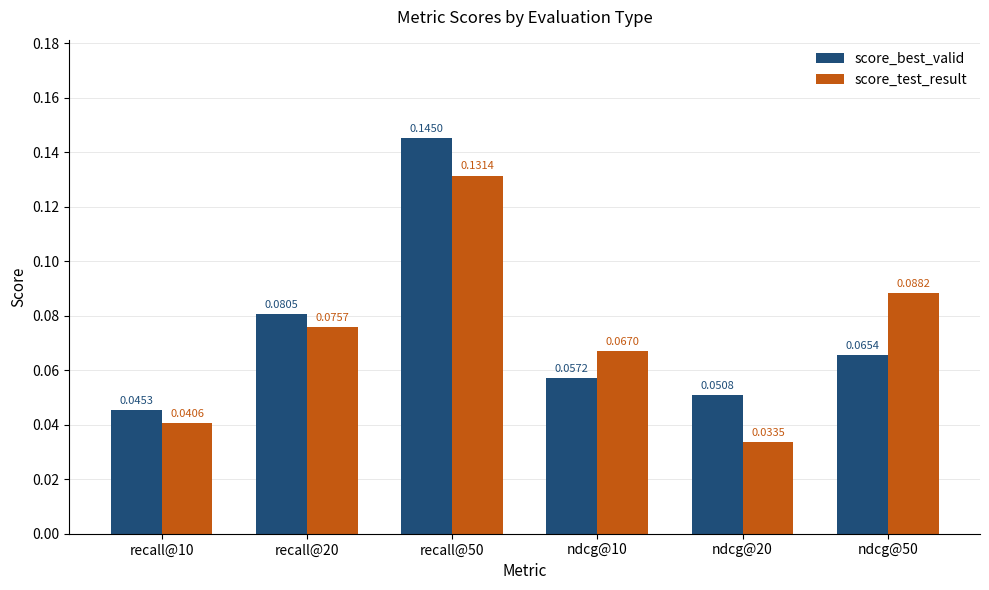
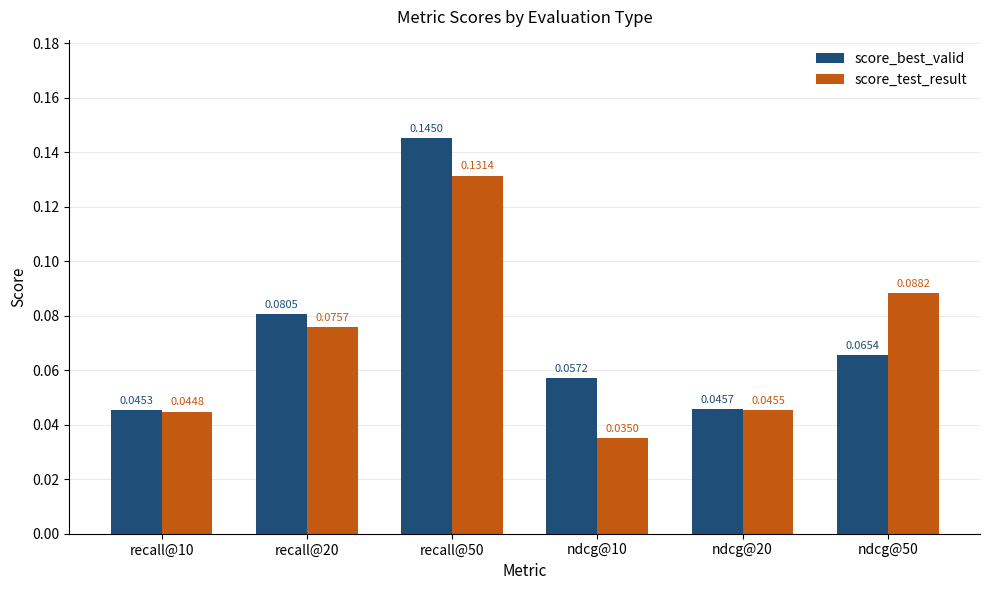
score_test_result, recall@10: 0.0406 -> 0.0448
score_test_result, ndcg@10: 0.0670 -> 0.0350
score_best_valid, ndcg@20: 0.0508 -> 0.0457
score_test_result, ndcg@20: 0.0335 -> 0.0455
